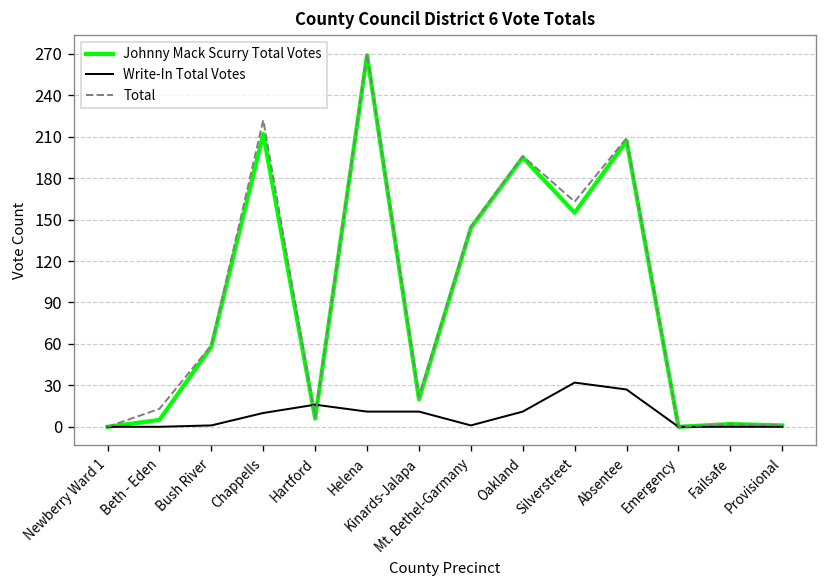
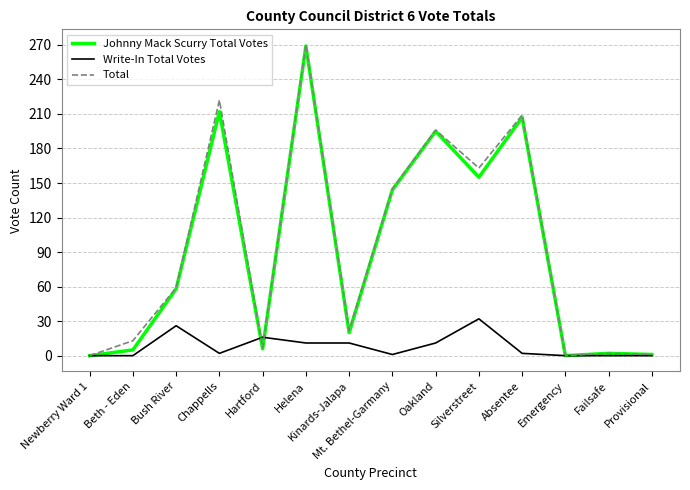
Write-In Total Votes, Bush River: 1 -> 26
Write-In Total Votes, Chappells: 10 -> 2
Write-In Total Votes, Absentee: 27 -> 2
